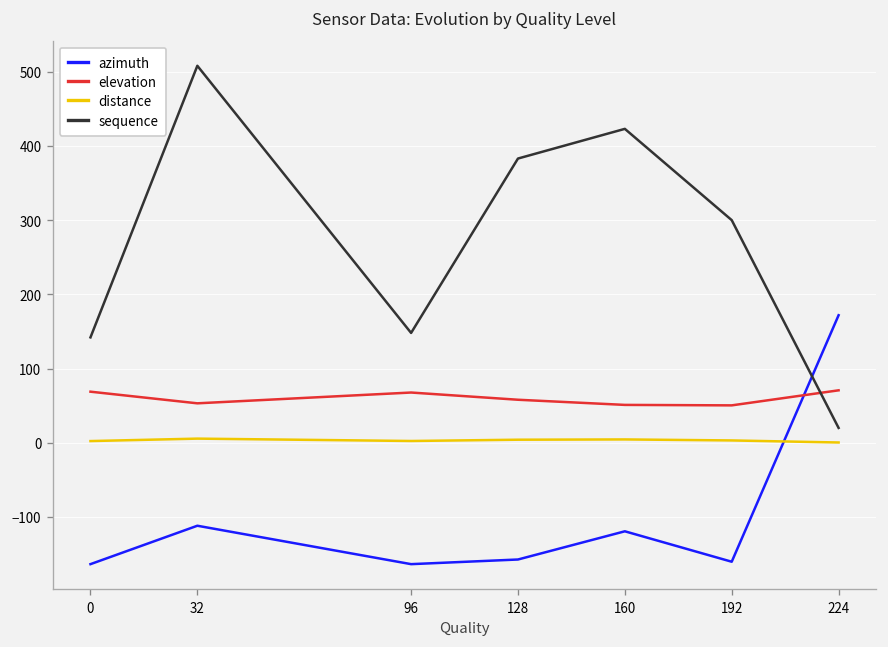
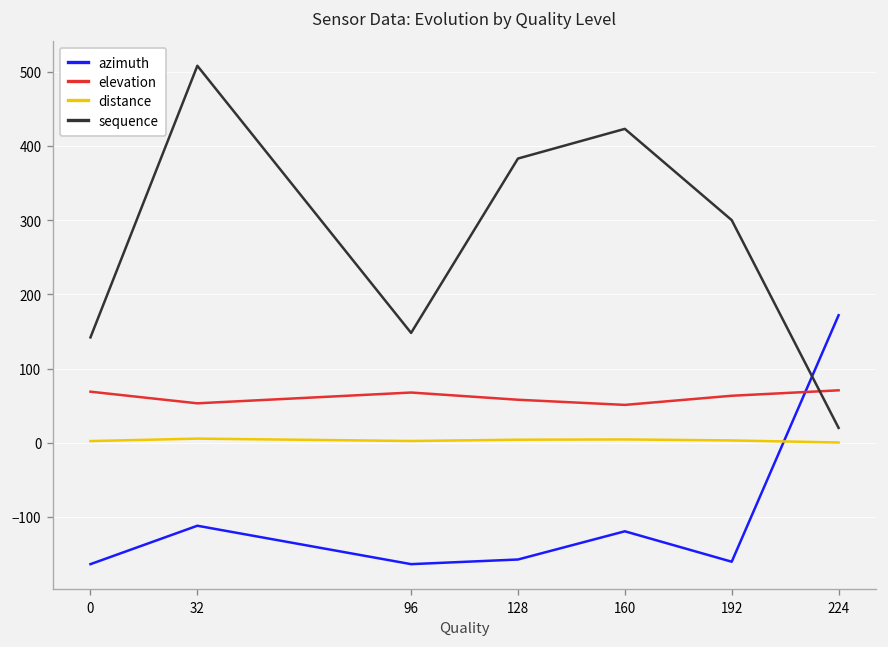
elevation, 192: 50 -> 60
